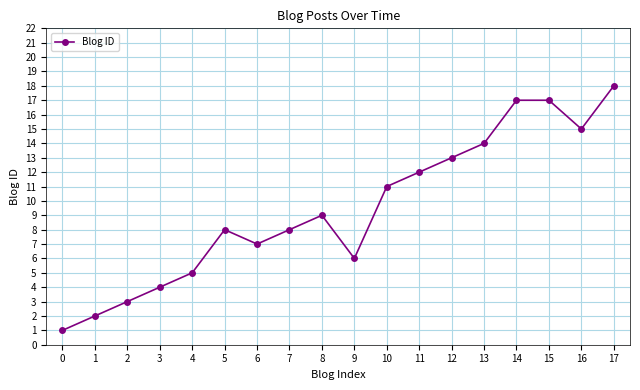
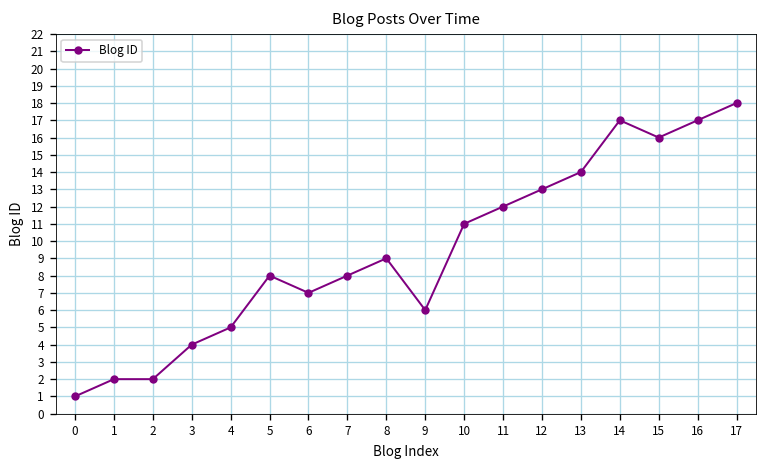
2: 3 -> 2
15: 17 -> 16
16: 15 -> 17
